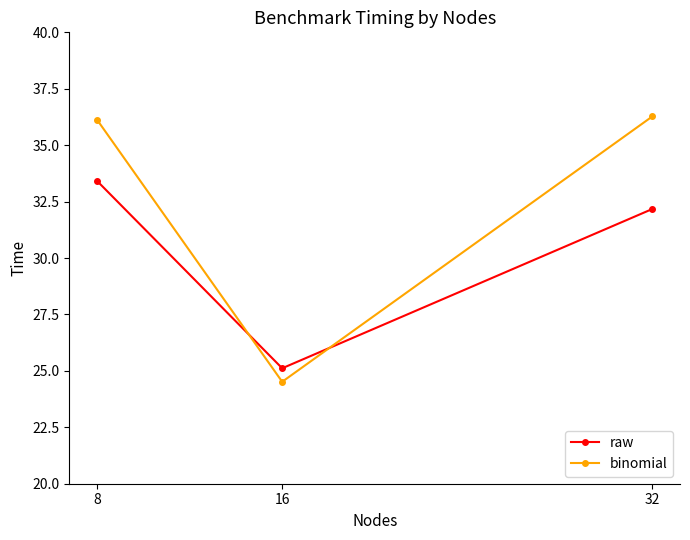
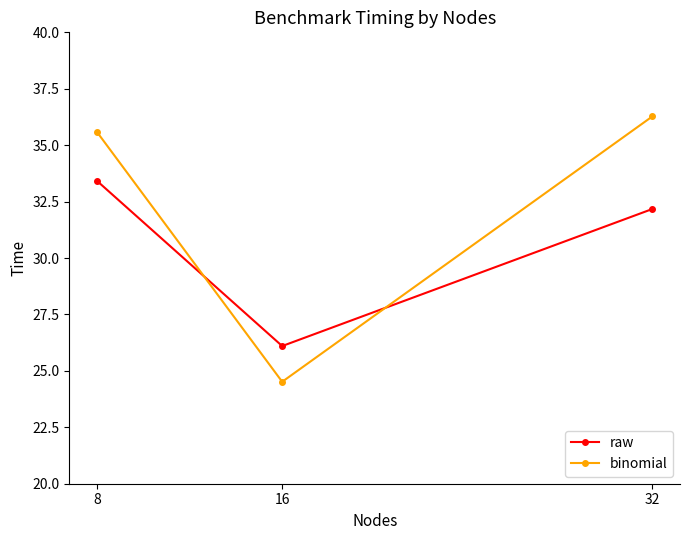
binomial, 8: 36.1 -> 35.6
raw, 16: 25.1 -> 26.1
